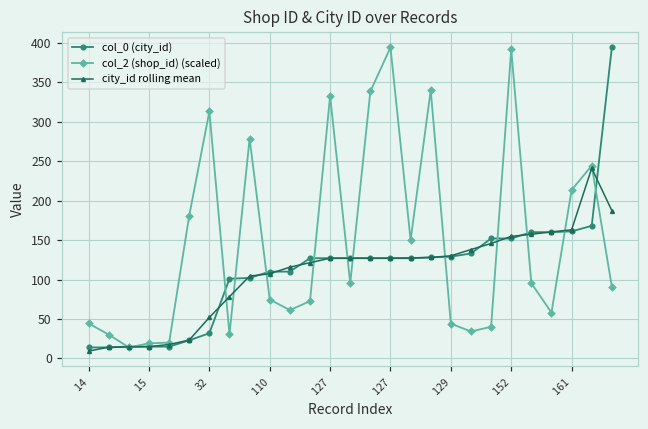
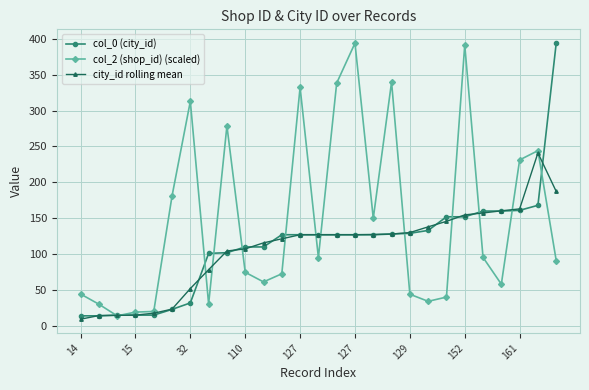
col_2 (shop_id) (scaled), 161: 210 -> 230
